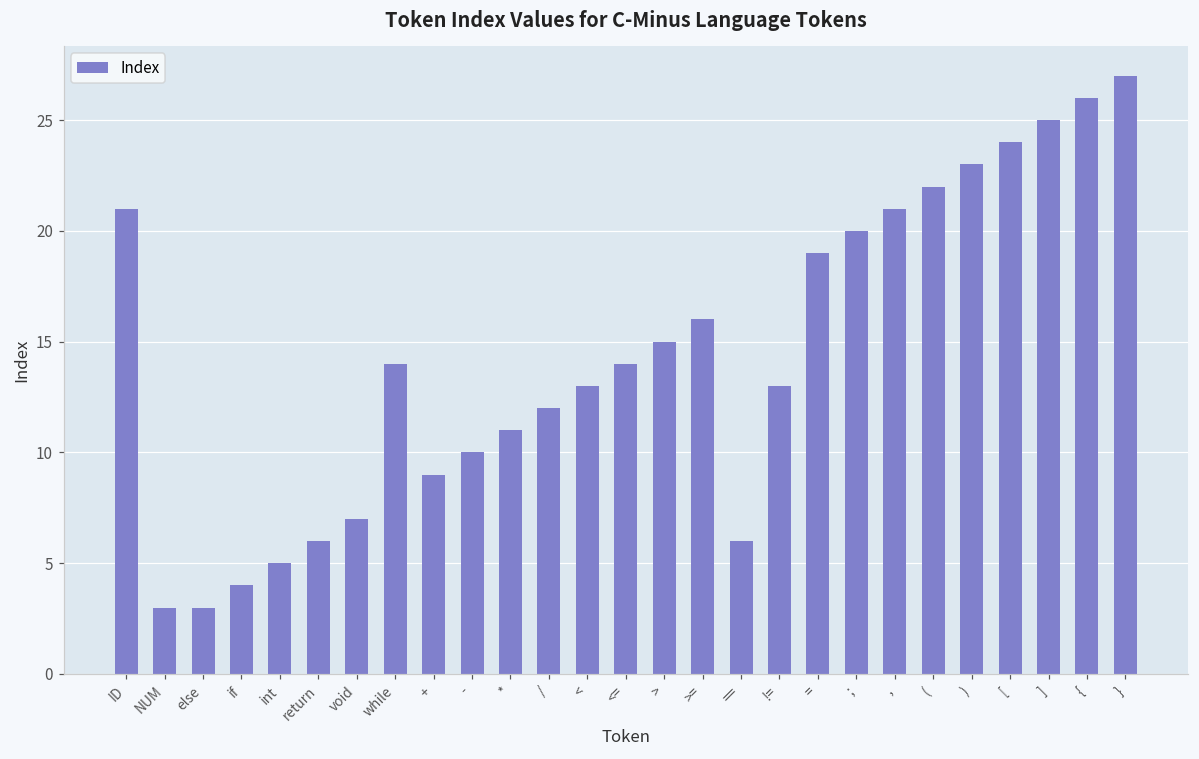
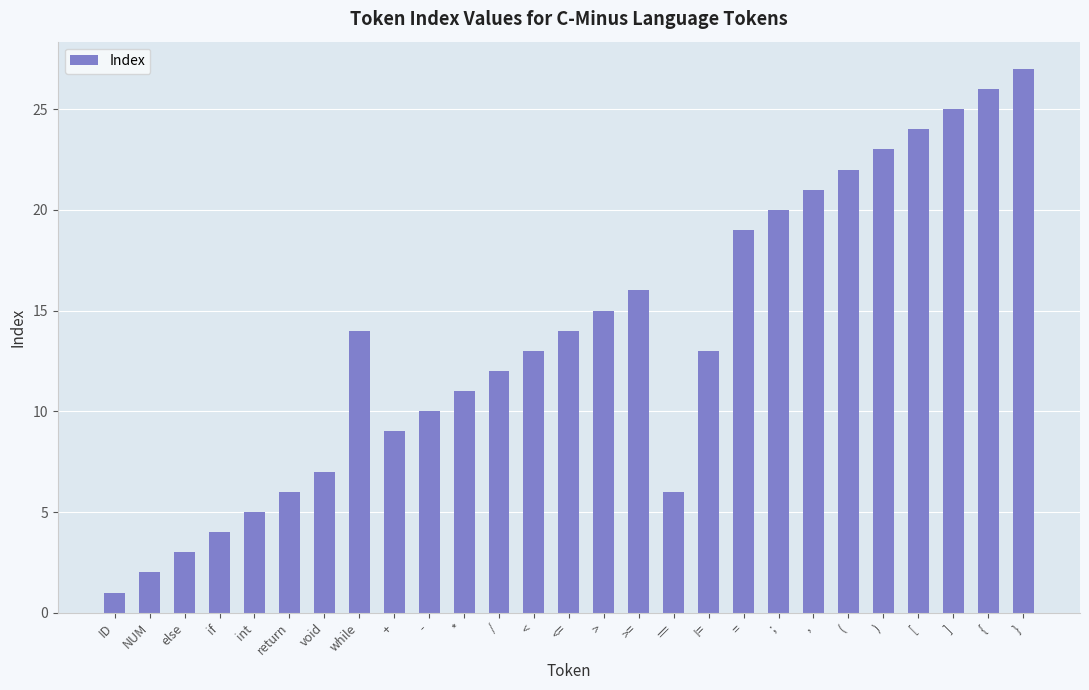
ID: 21 -> 1
NUM: 3 -> 2
